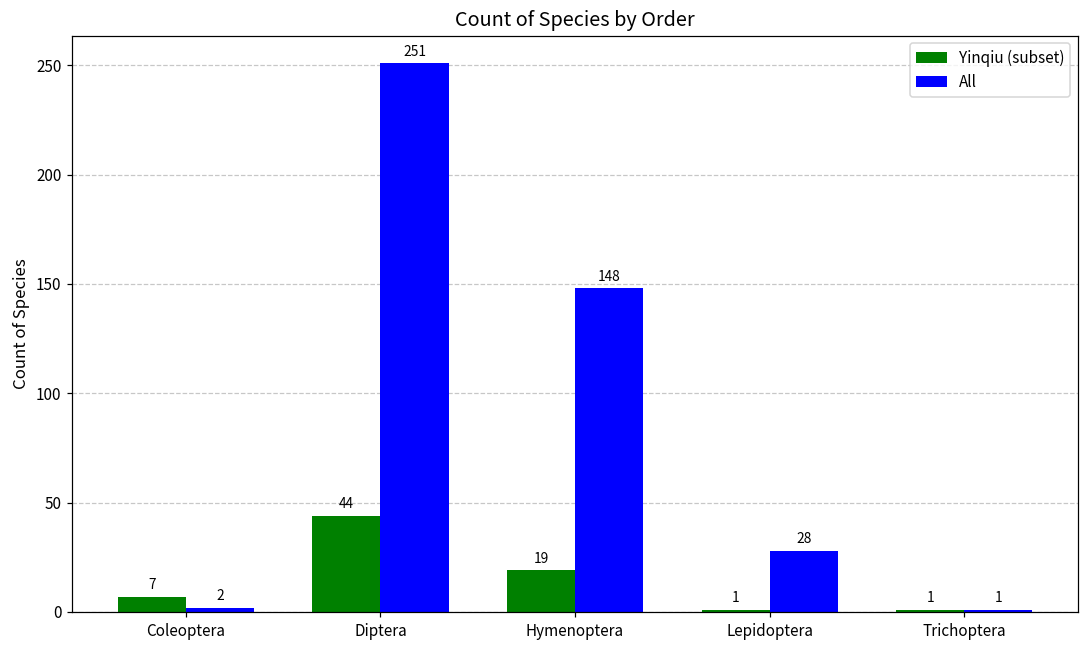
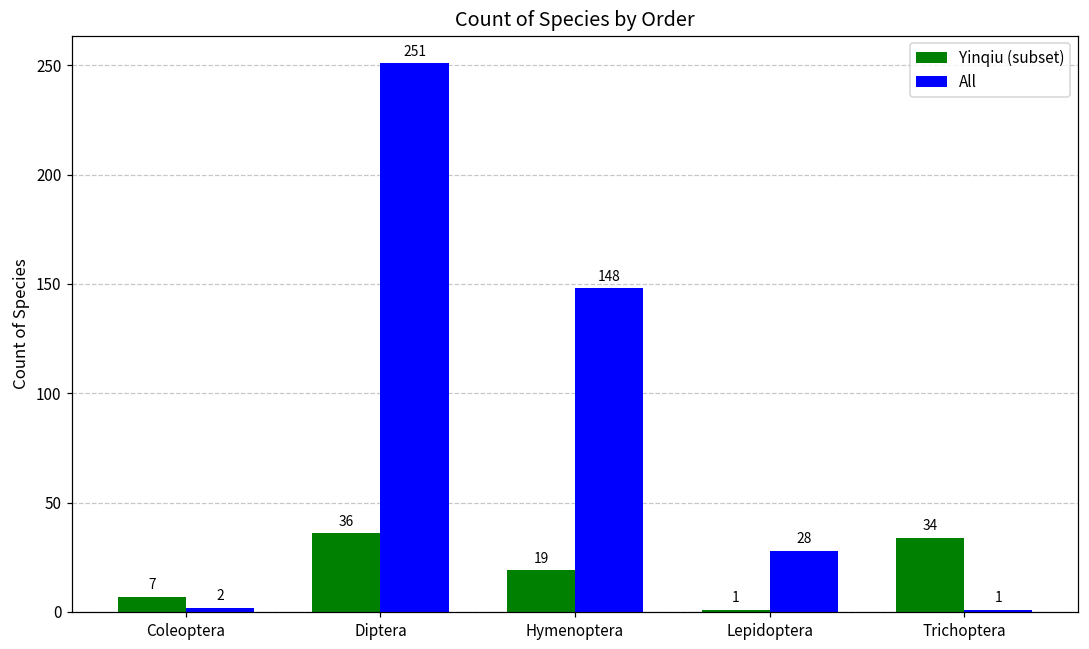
Yinqiu (subset), Diptera: 44 -> 36
Yinqiu (subset), Trichoptera: 1 -> 34
